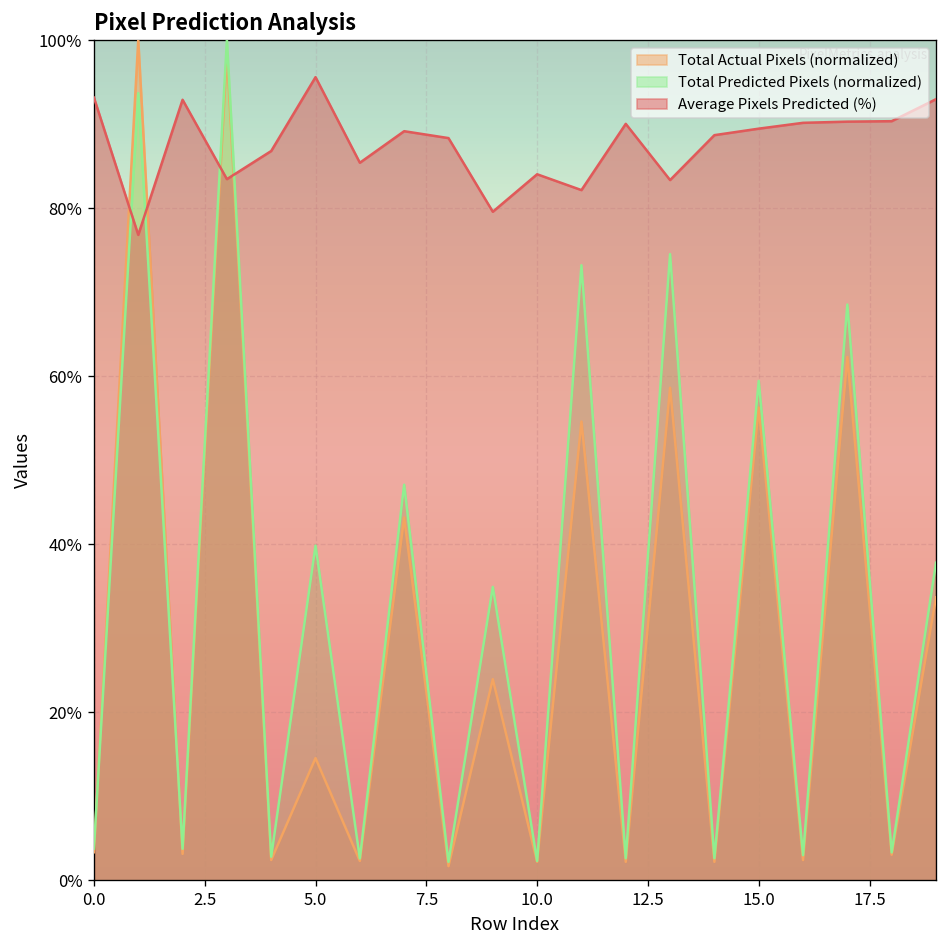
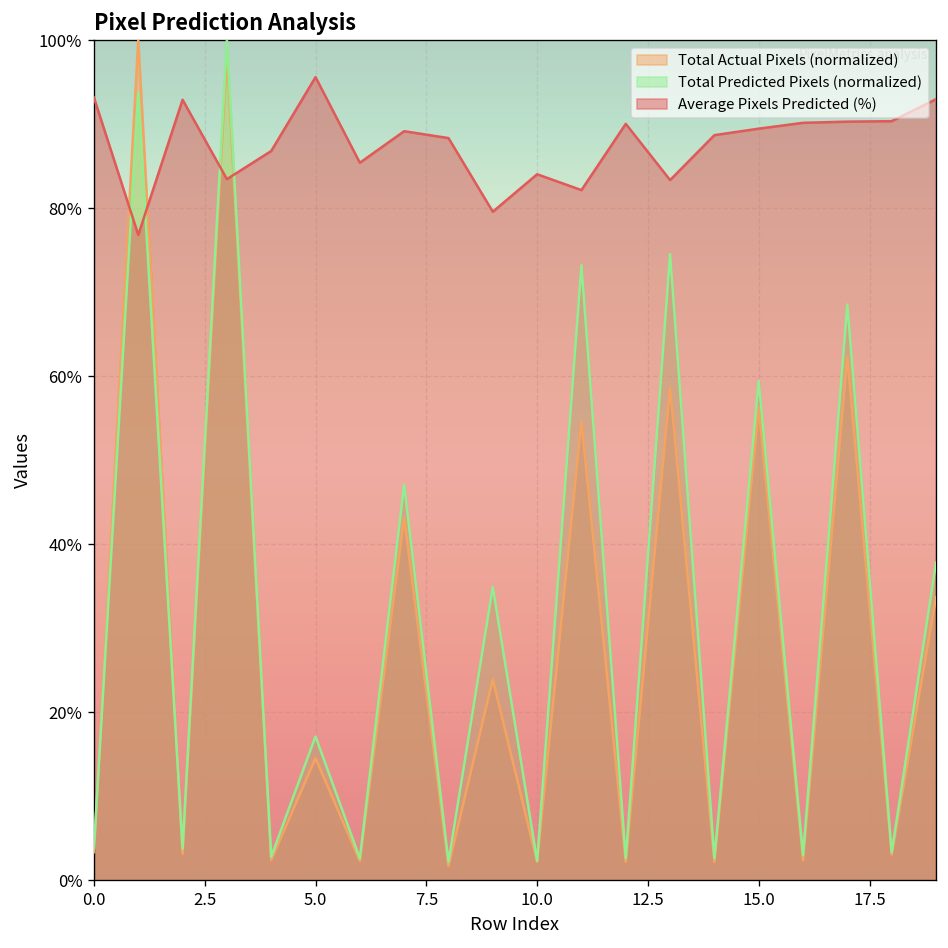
Total Predicted Pixels (normalized), 5.0: 40% -> 17%
